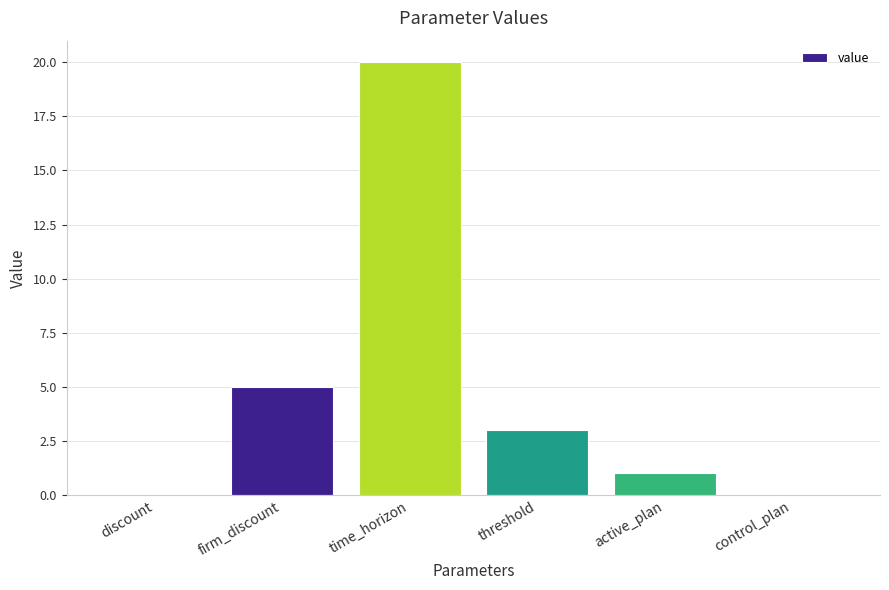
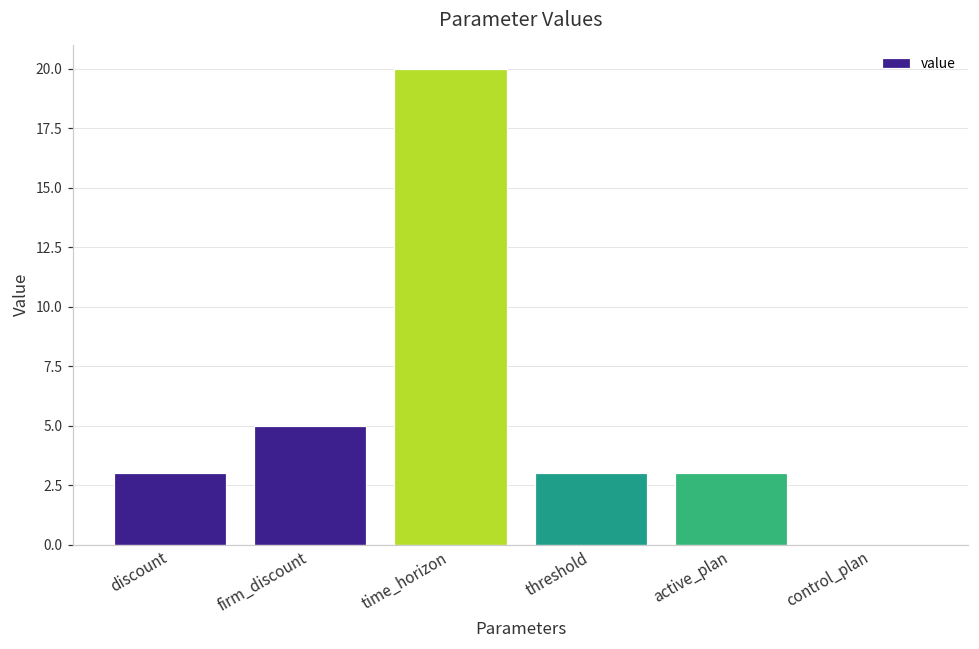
discount: 0 -> 3
active_plan: 1 -> 3
